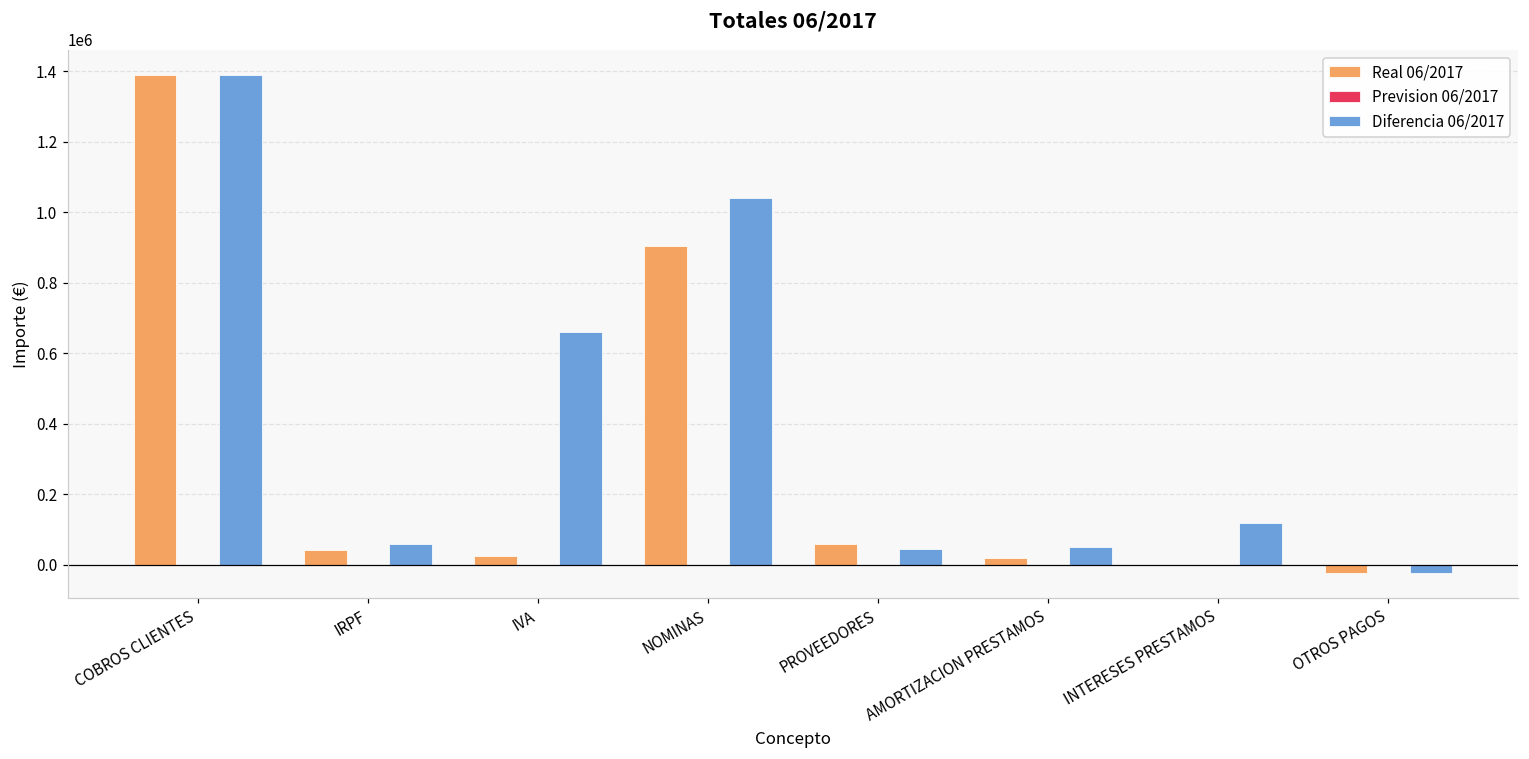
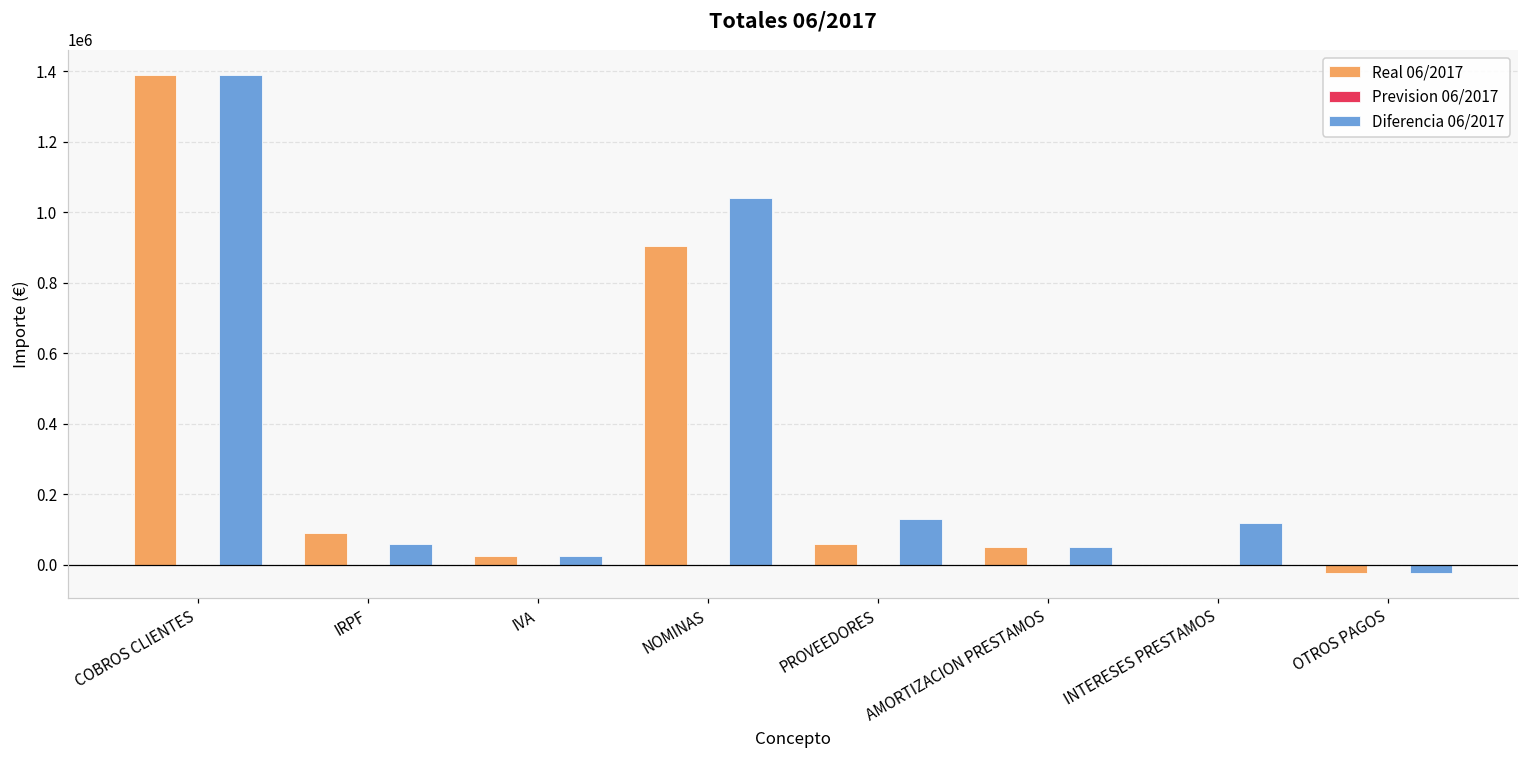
Real 06/2017, IRPF: 40000 -> 90000
Diferencia 06/2017, IVA: 660000 -> 30000
Diferencia 06/2017, PROVEEDORES: 50000 -> 130000
Real 06/2017, AMORTIZACION PRESTAMOS: 20000 -> 50000
